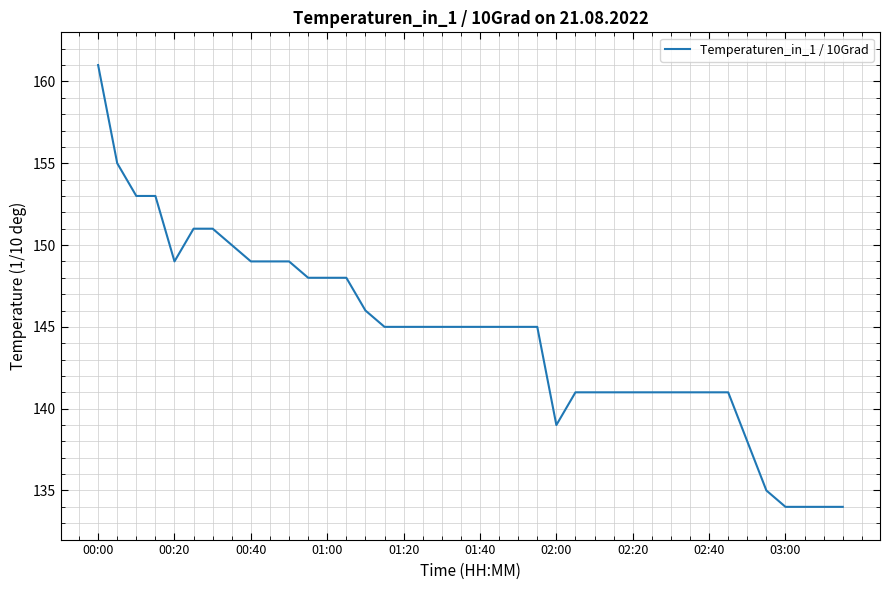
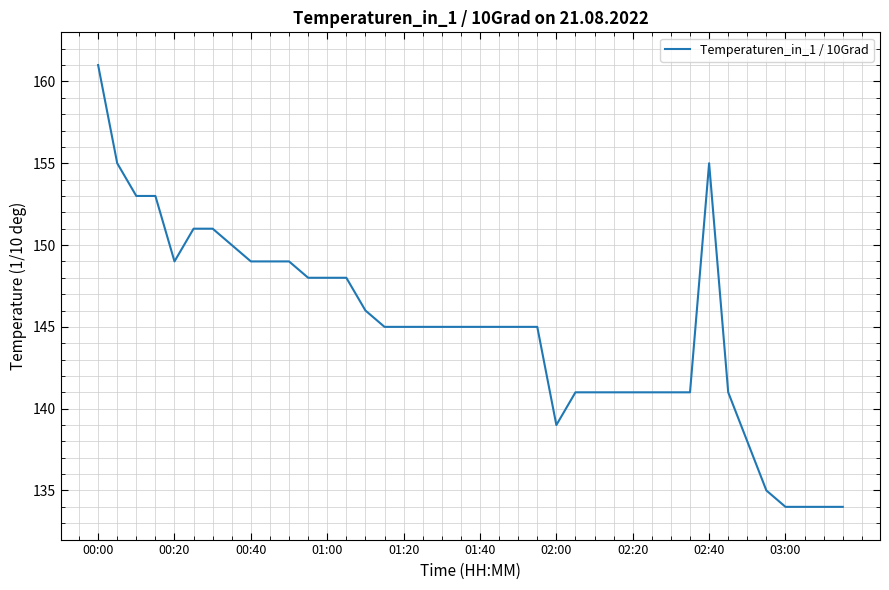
02:40: 141 -> 155
